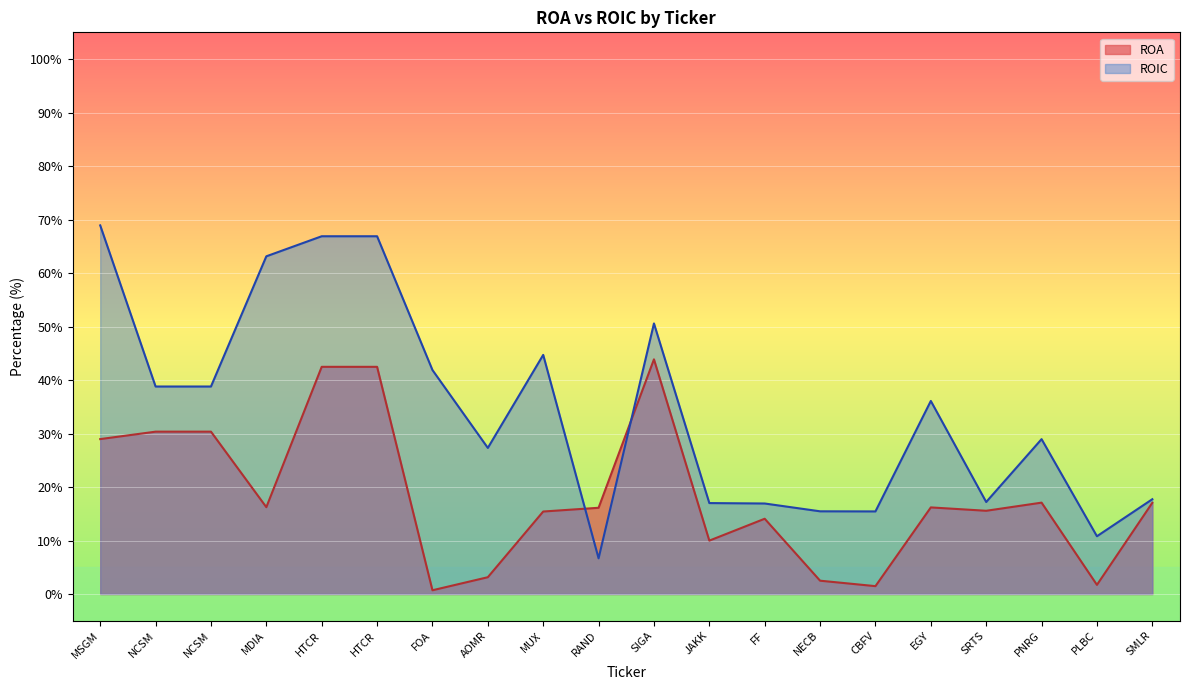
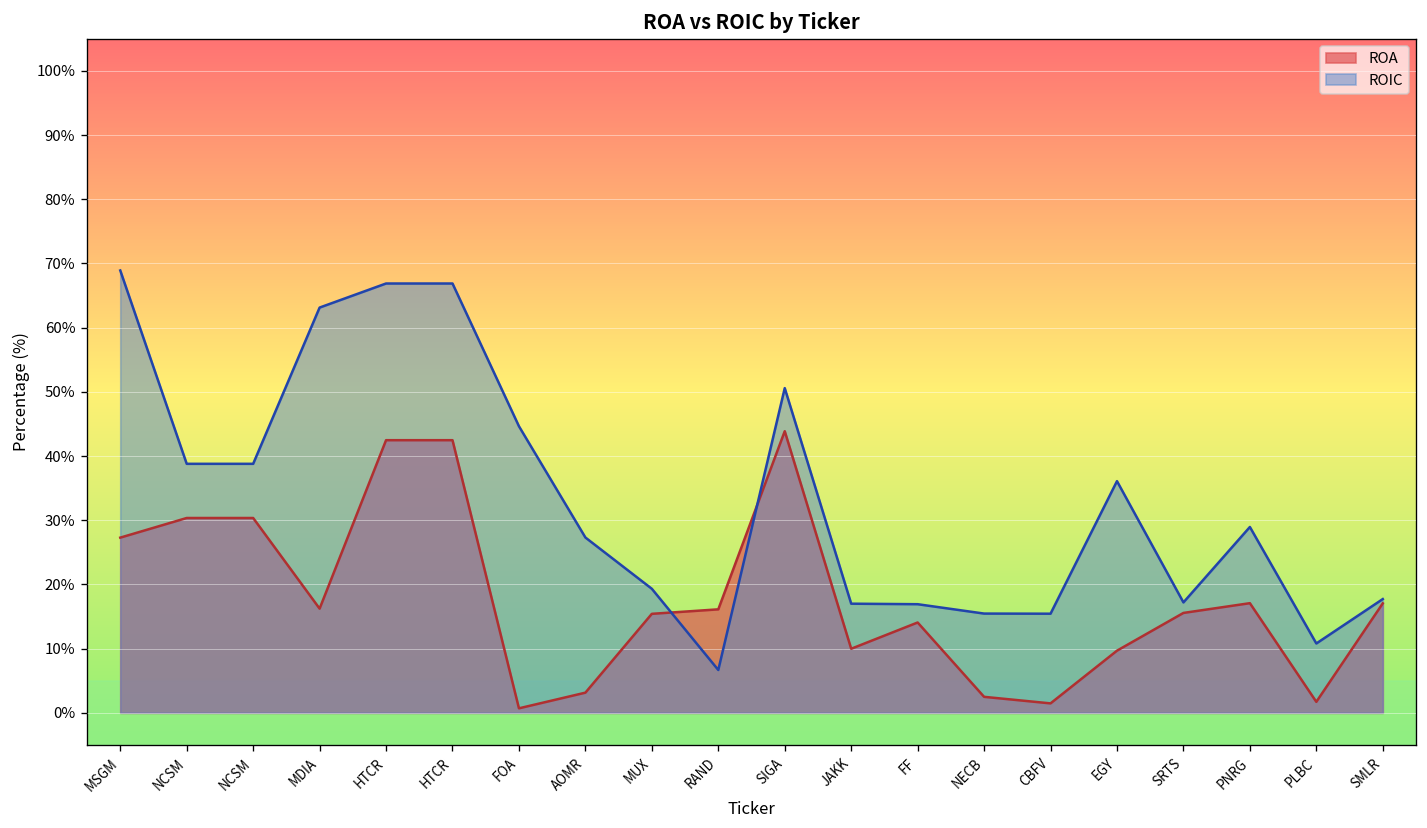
ROA, MSGM: 29% -> 27%
ROIC, FOA: 42% -> 45%
ROIC, MUX: 45% -> 19%
ROA, EGY: 16% -> 10%
